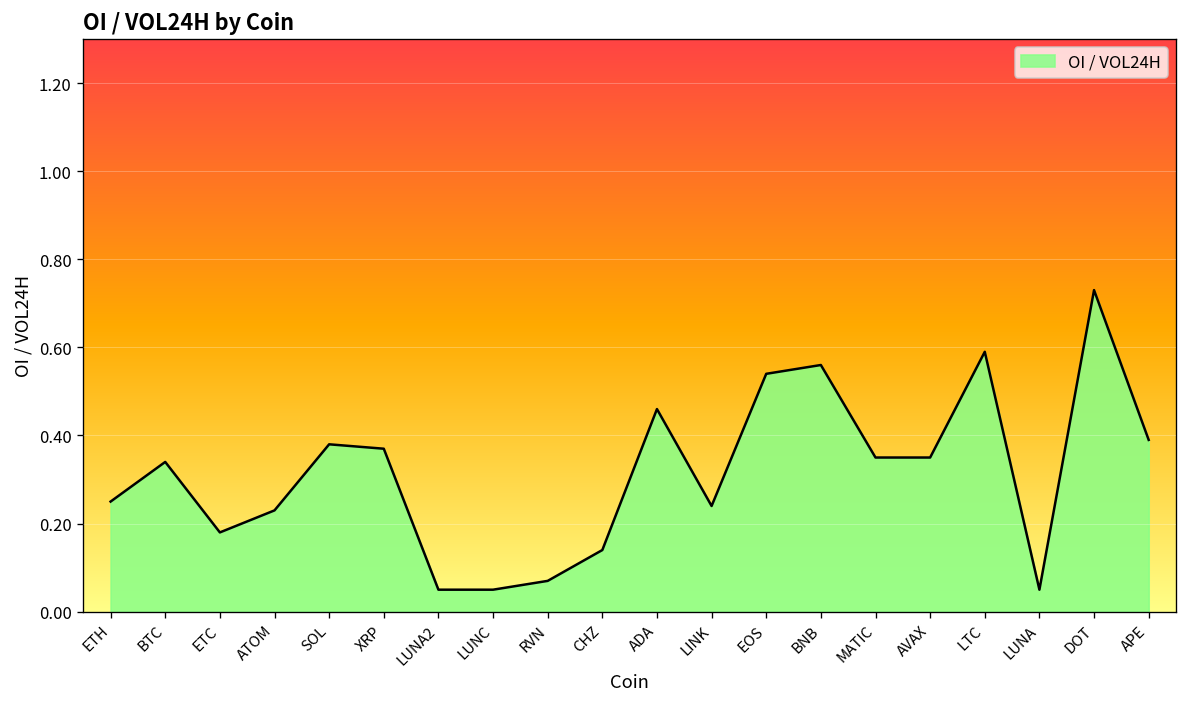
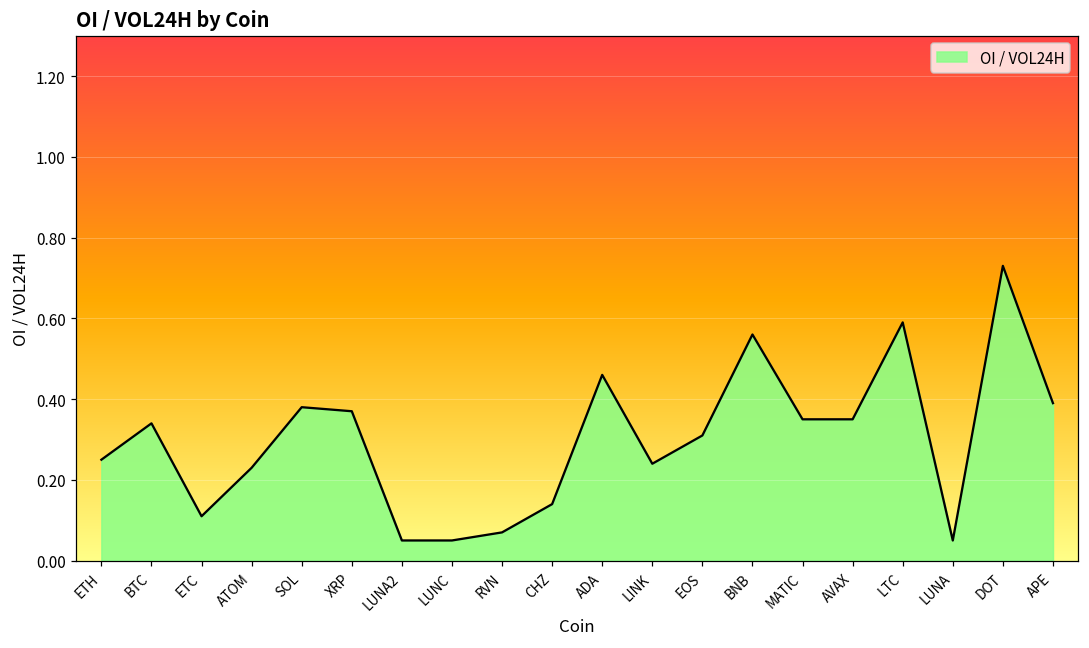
ETC: 0.18 -> 0.11
EOS: 0.54 -> 0.31
